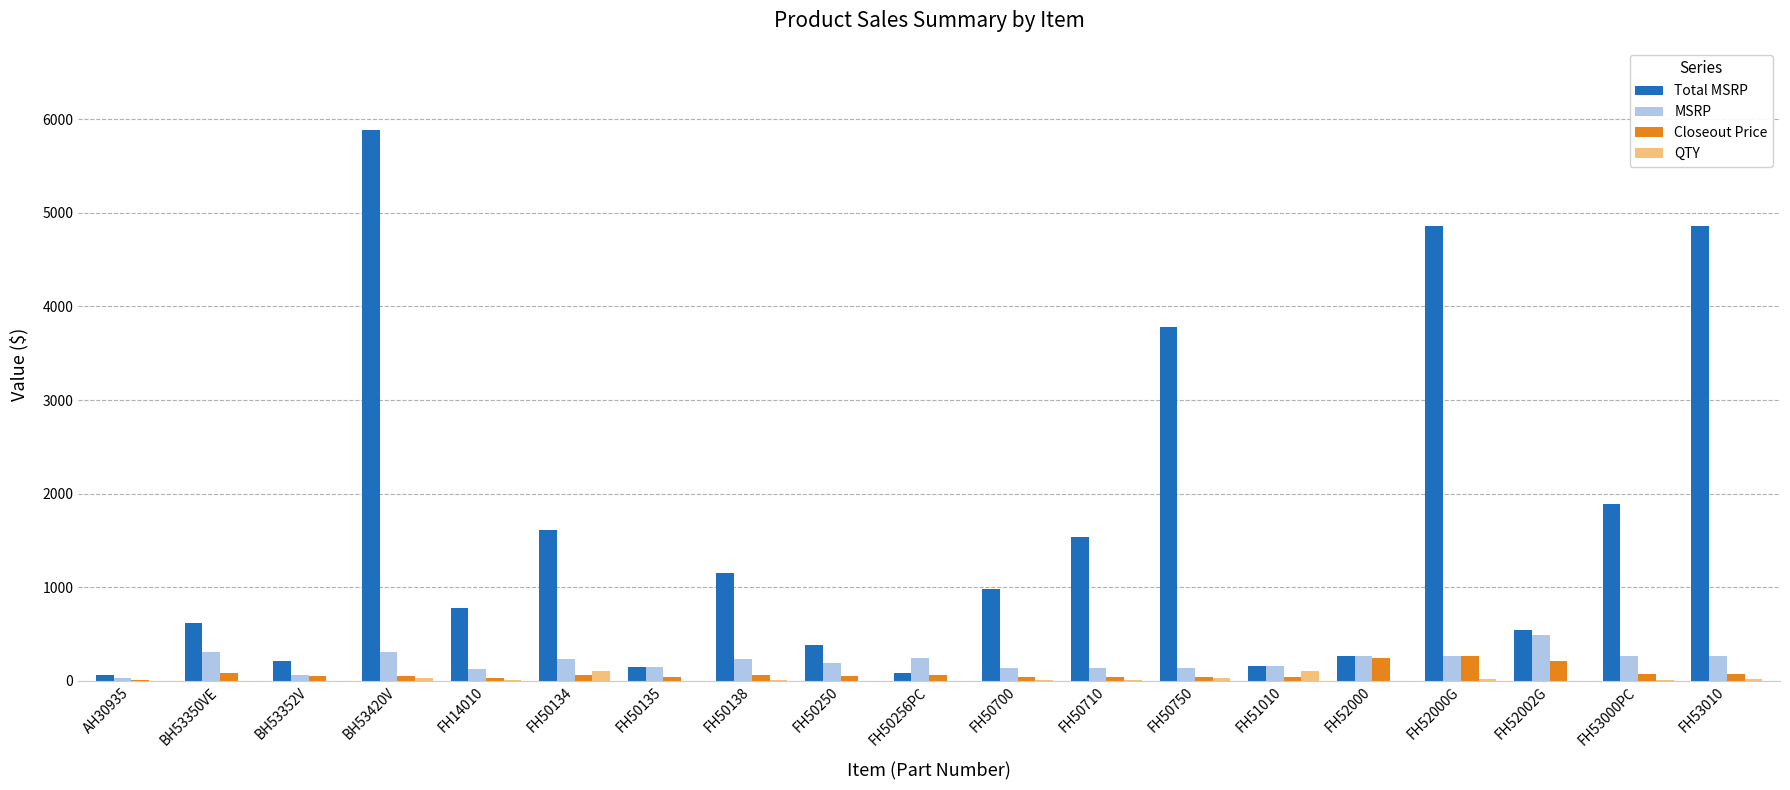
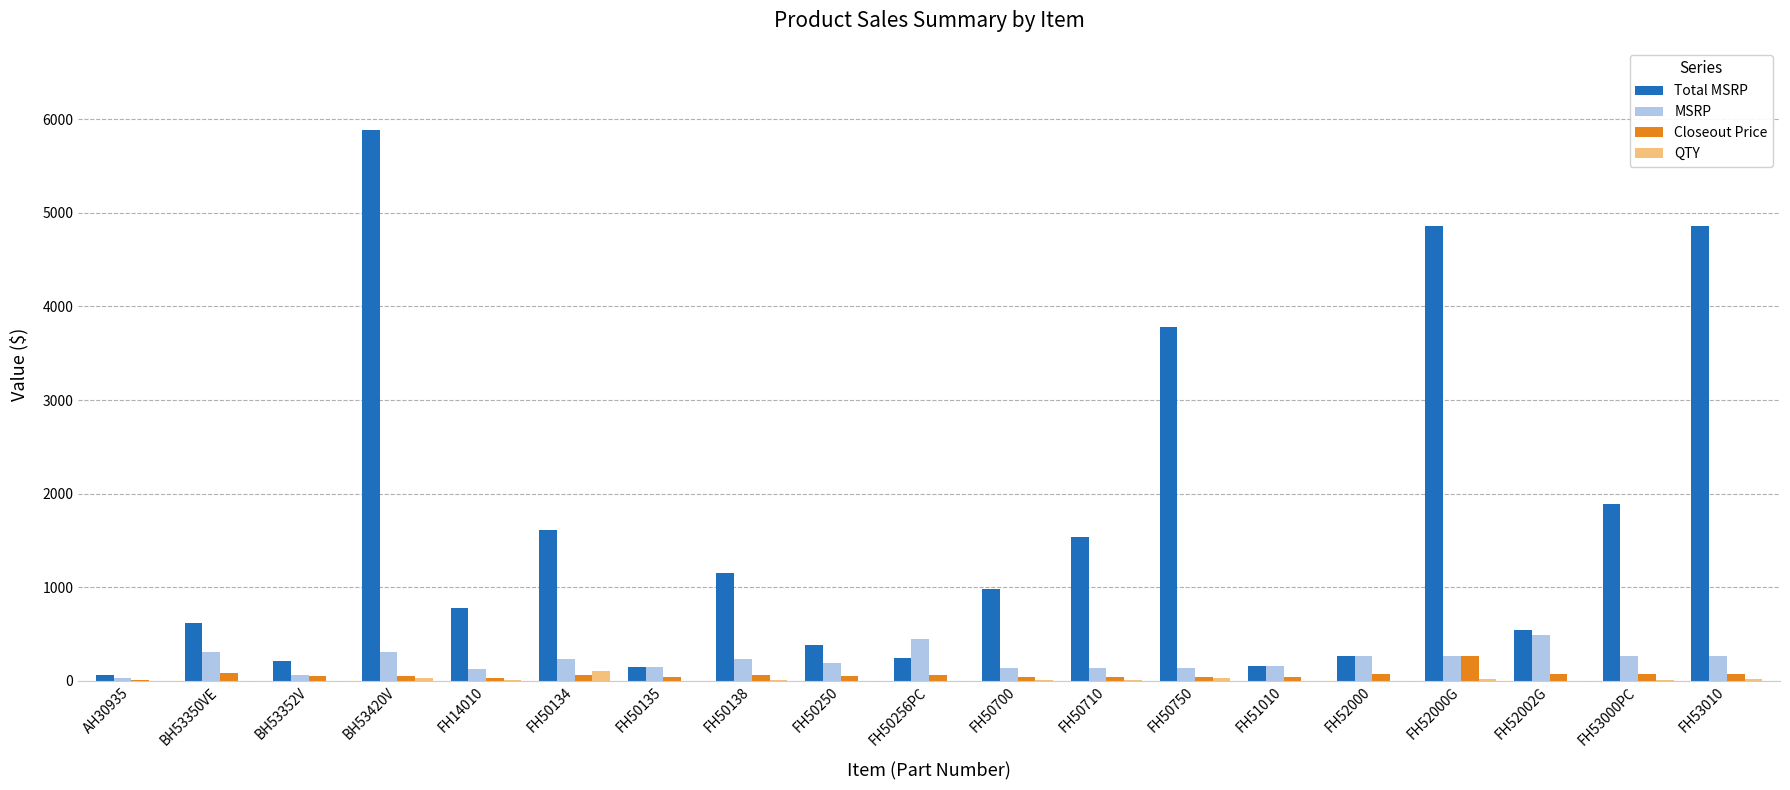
Total MSRP, FH50256PC: 100 -> 200
MSRP, FH50256PC: 200 -> 500
QTY, FH51010: 100 -> 0
Closeout Price, FH52000: 200 -> 100
Closeout Price, FH52002G: 200 -> 100
